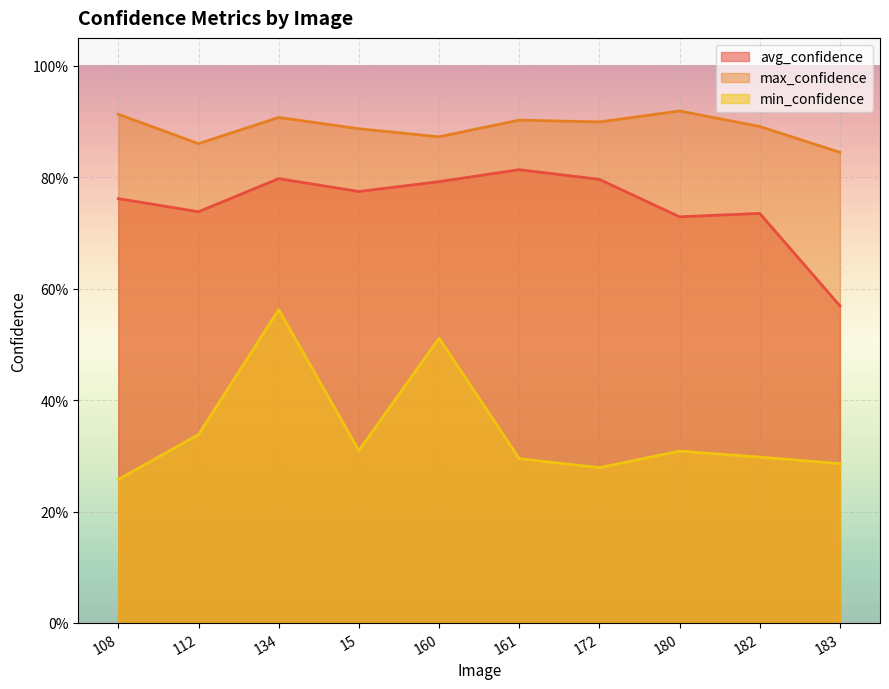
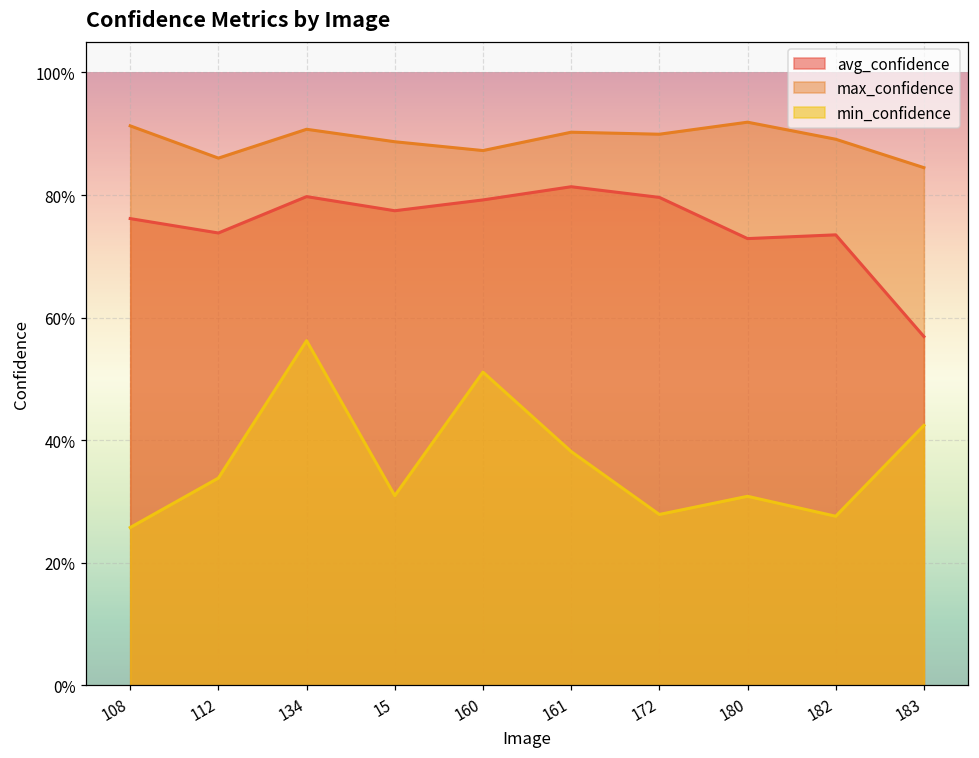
min_confidence, 161: 29% -> 38%
min_confidence, 182: 30% -> 28%
min_confidence, 183: 29% -> 42%
